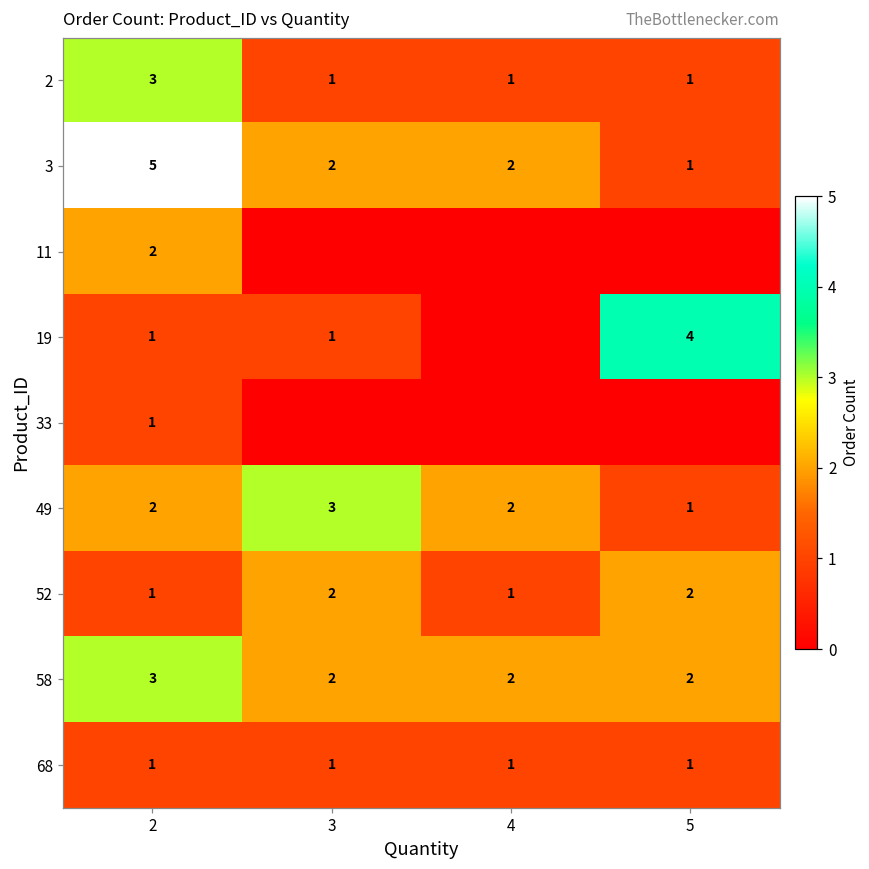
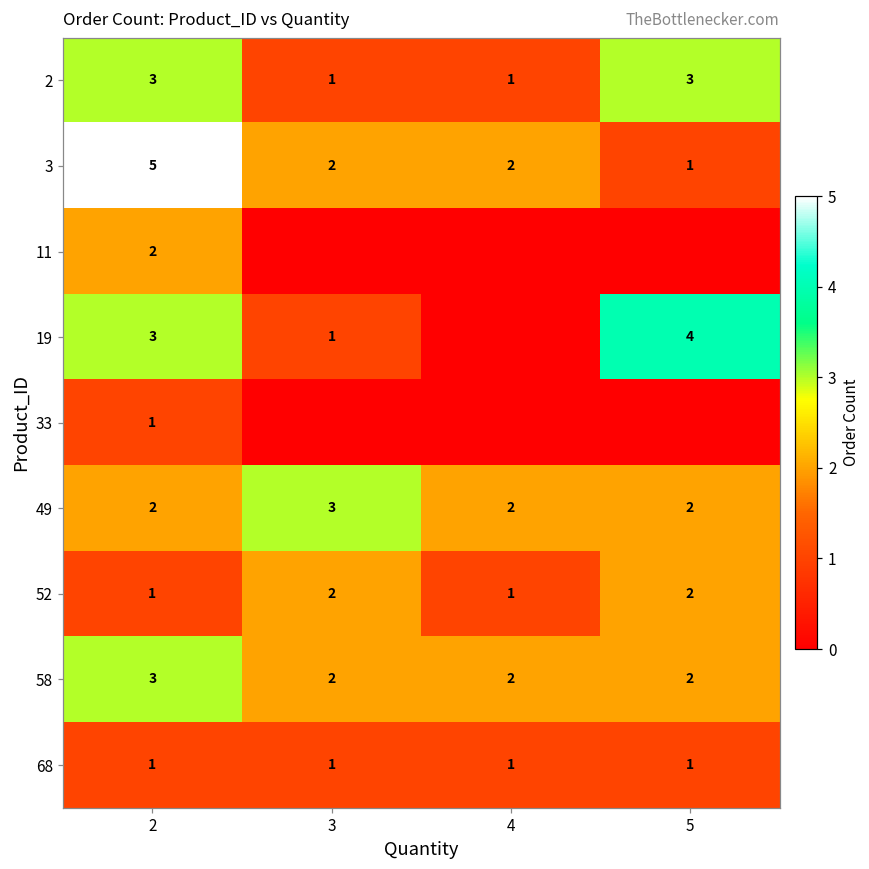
2, 5: 1 -> 3
19, 2: 1 -> 3
49, 5: 1 -> 2
